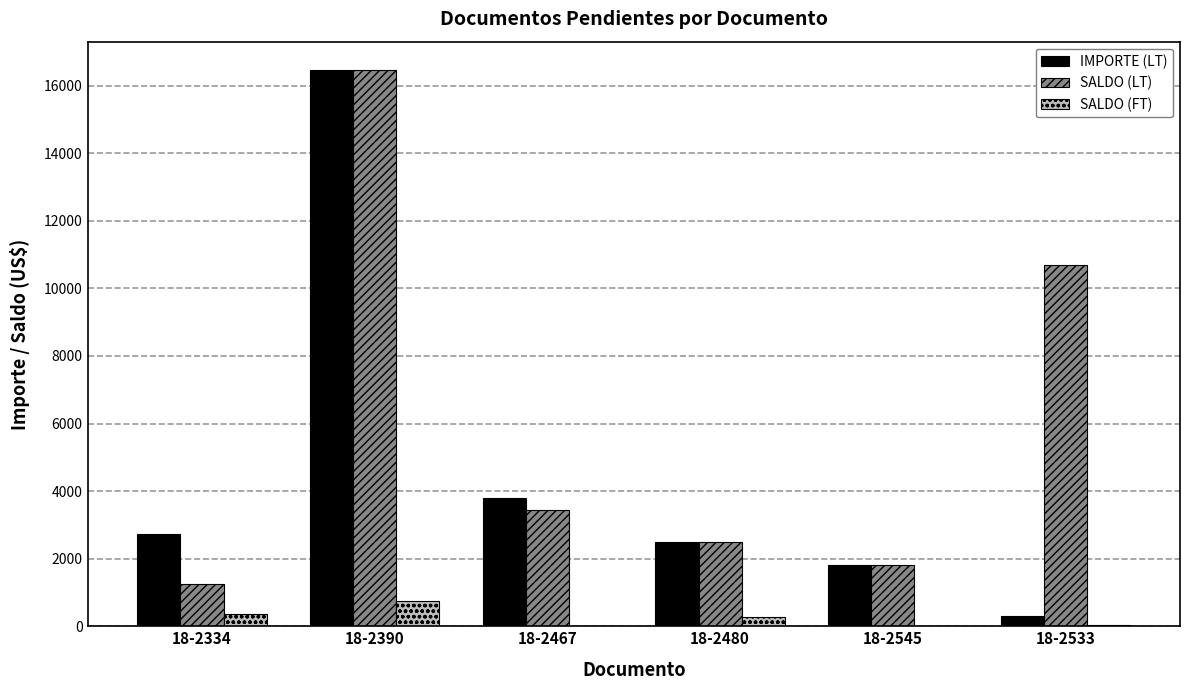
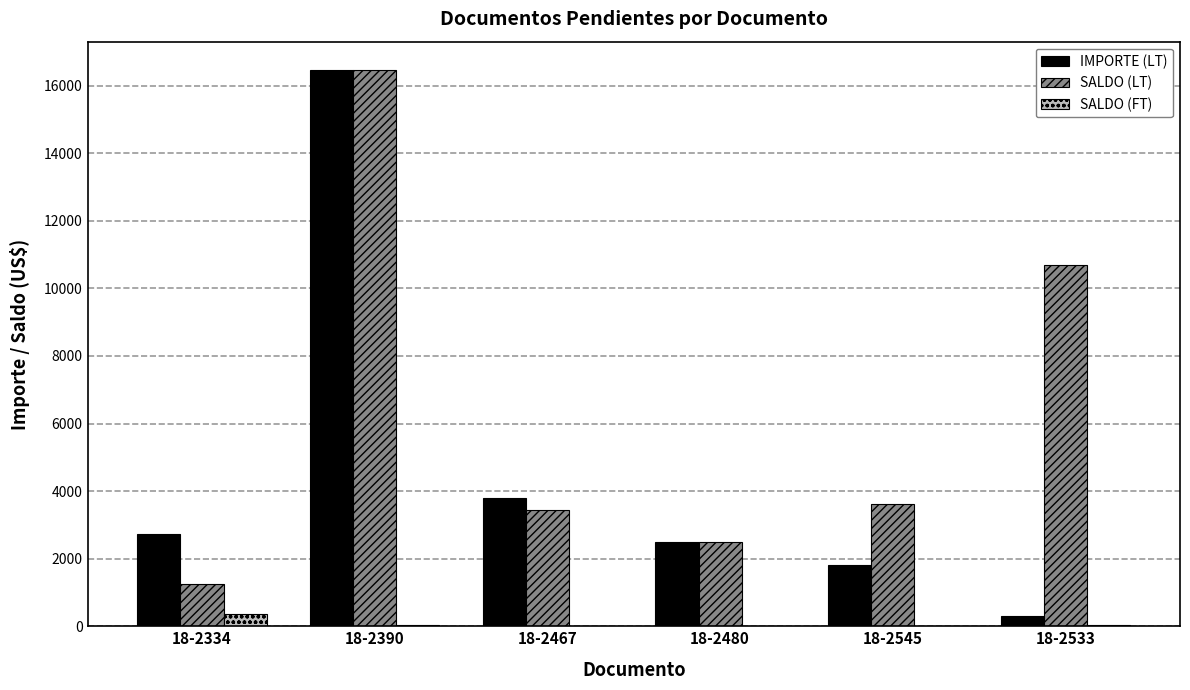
SALDO (FT), 18-2390: 800 -> 0
SALDO (FT), 18-2480: 300 -> 0
SALDO (LT), 18-2545: 1800 -> 3600
